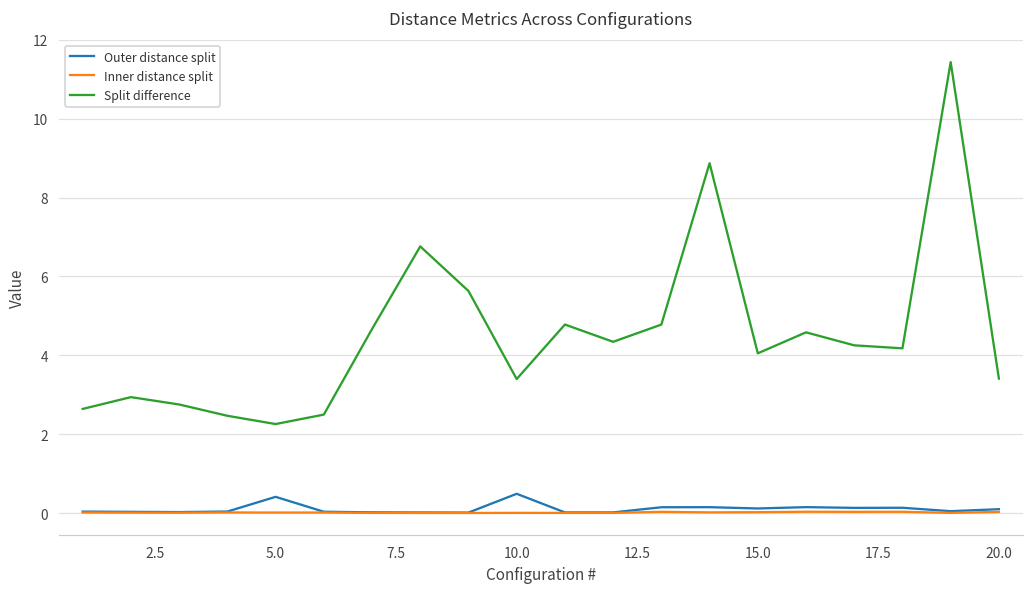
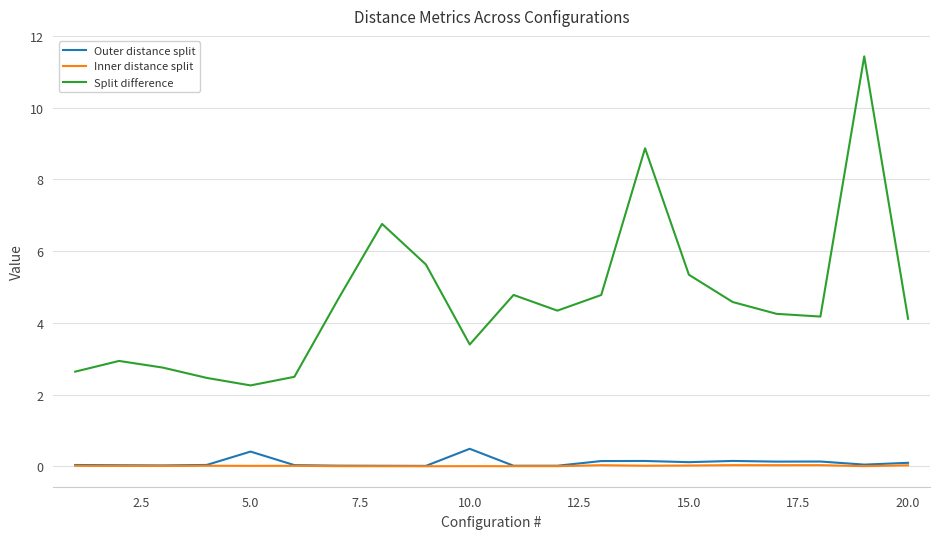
Split difference, 15.0: 4.1 -> 5.3
Split difference, 20.0: 3.4 -> 4.1
